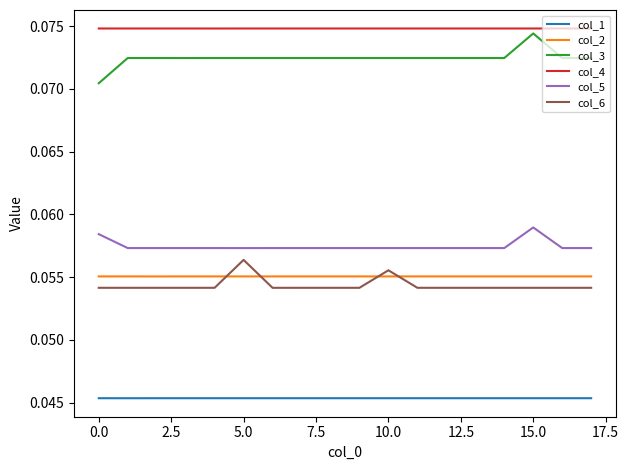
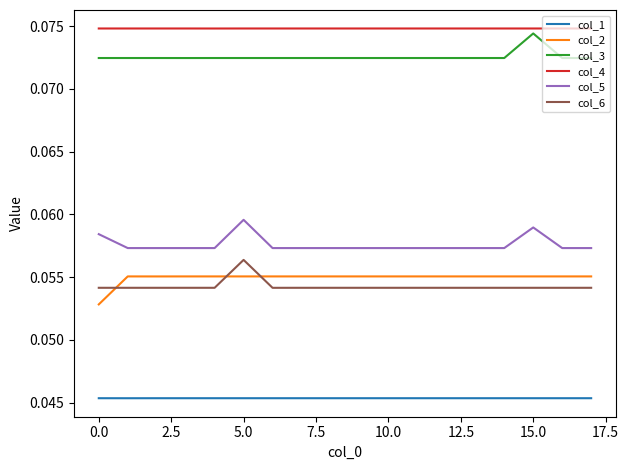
col_2, 0.0: 0.0551 -> 0.0528
col_3, 0.0: 0.0705 -> 0.0725
col_5, 5.0: 0.0573 -> 0.0596
col_6, 10.0: 0.0555 -> 0.0541
